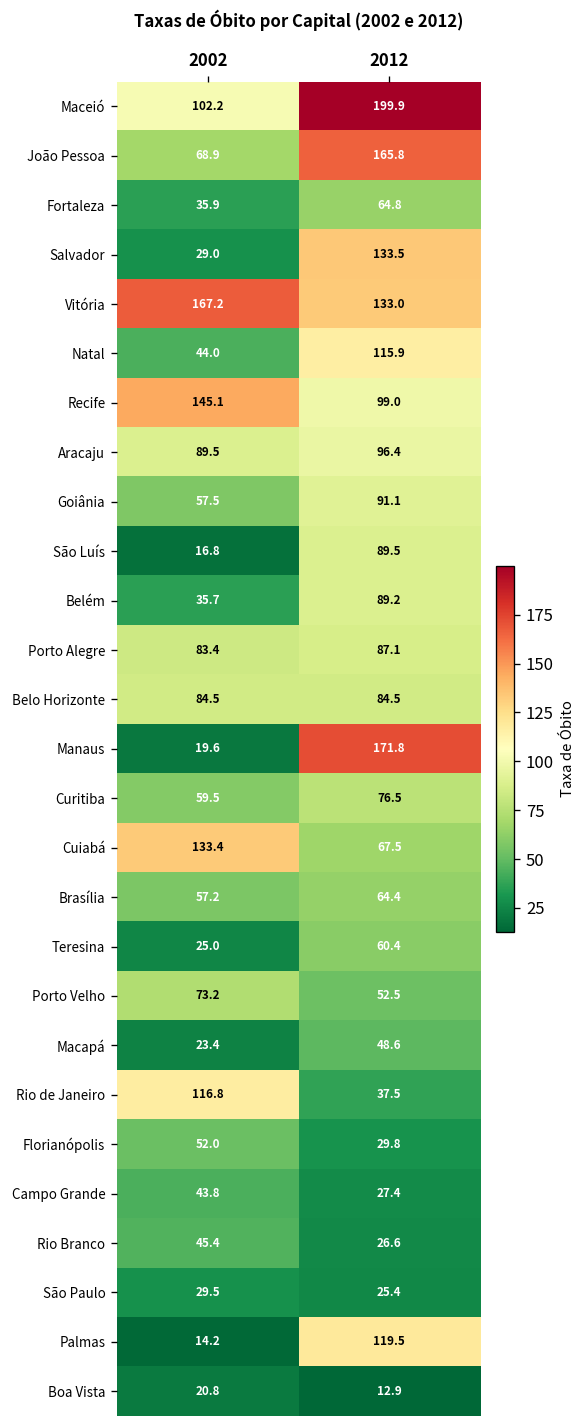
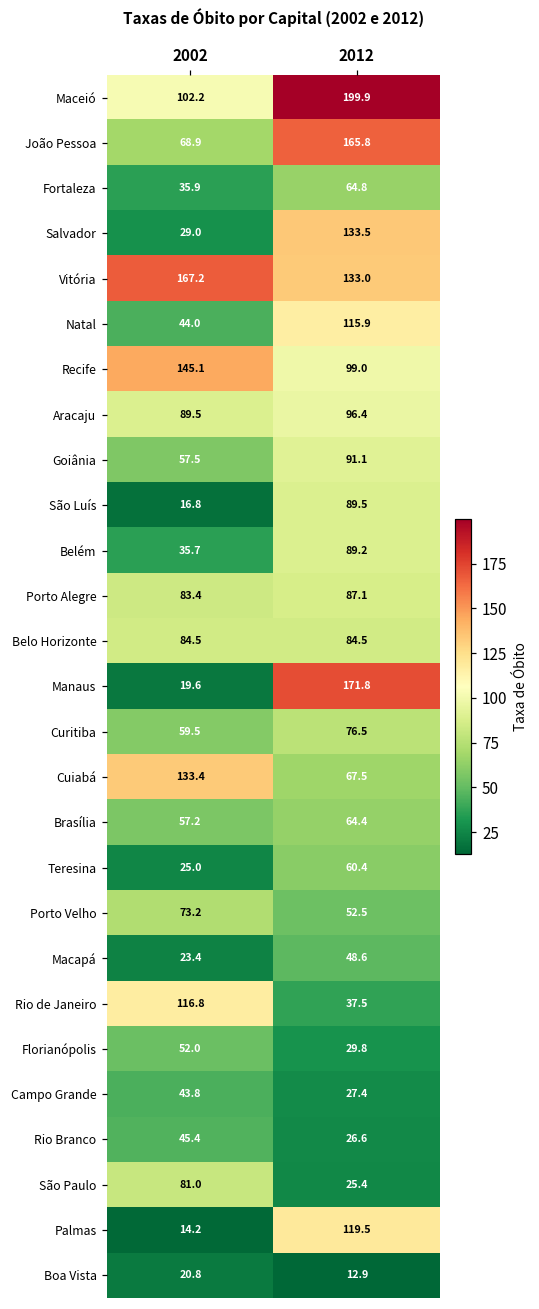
São Paulo, 2002: 29.5 -> 81.0
